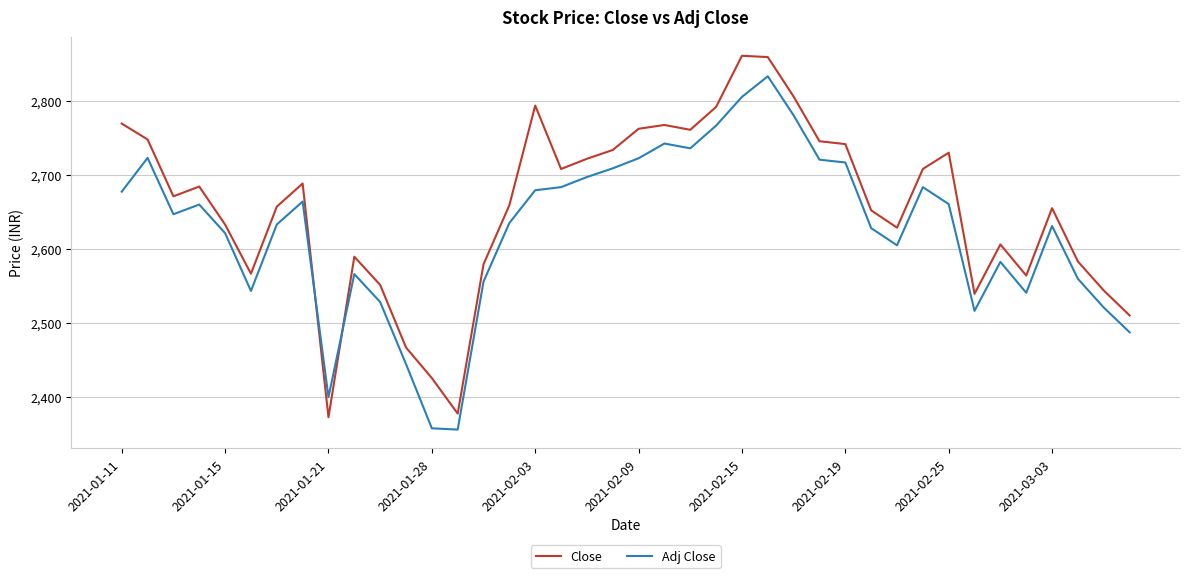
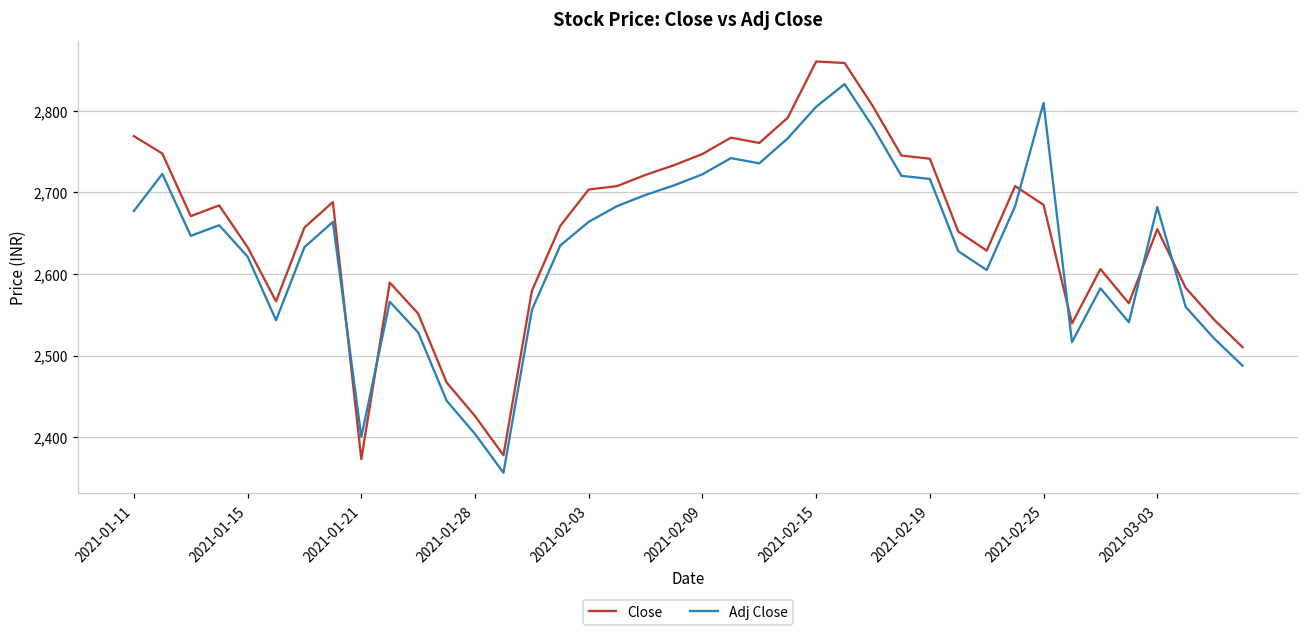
Adj Close, 2021-01-28: 2,360 -> 2,400
Close, 2021-02-03: 2,790 -> 2,700
Adj Close, 2021-02-03: 2,680 -> 2,660
Close, 2021-02-09: 2,760 -> 2,750
Close, 2021-02-25: 2,730 -> 2,680
Adj Close, 2021-02-25: 2,660 -> 2,810
Adj Close, 2021-03-03: 2,630 -> 2,680
